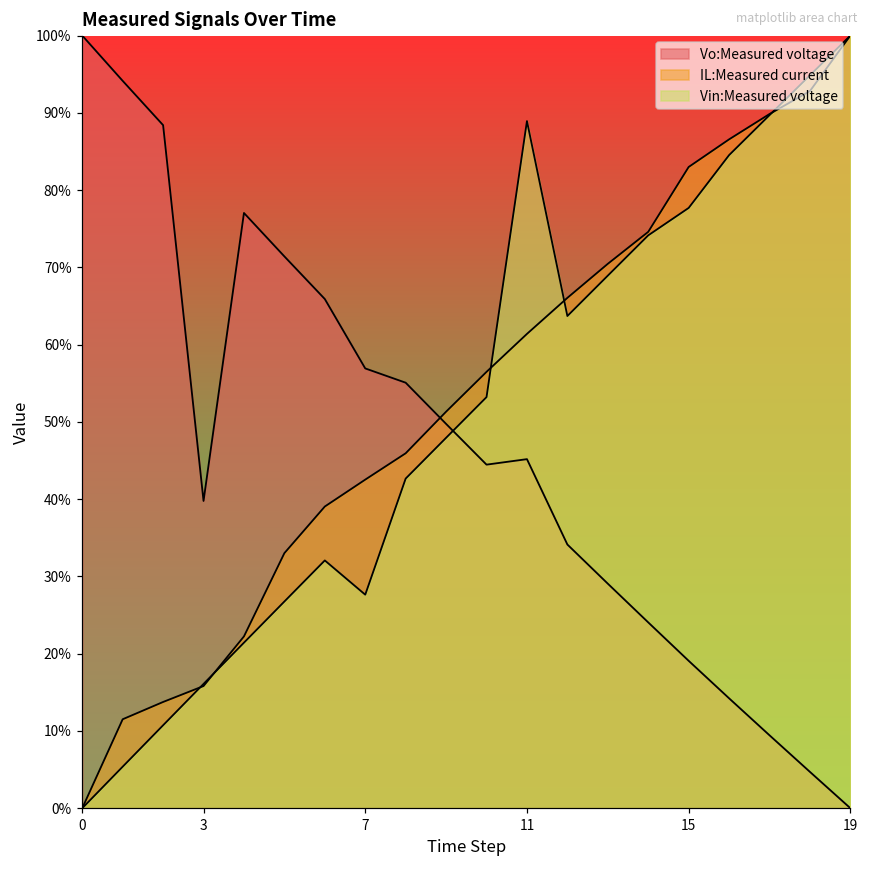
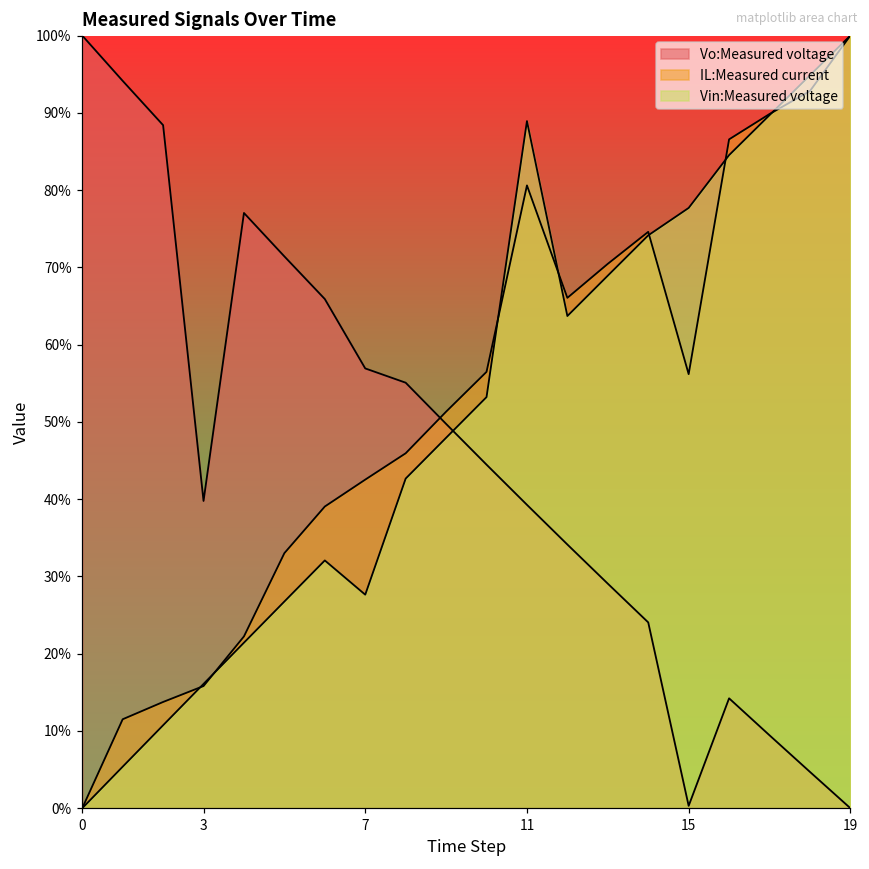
Vo:Measured voltage, 11: 45% -> 39%
IL:Measured current, 11: 61% -> 81%
Vo:Measured voltage, 15: 19% -> 0%
IL:Measured current, 15: 83% -> 56%
